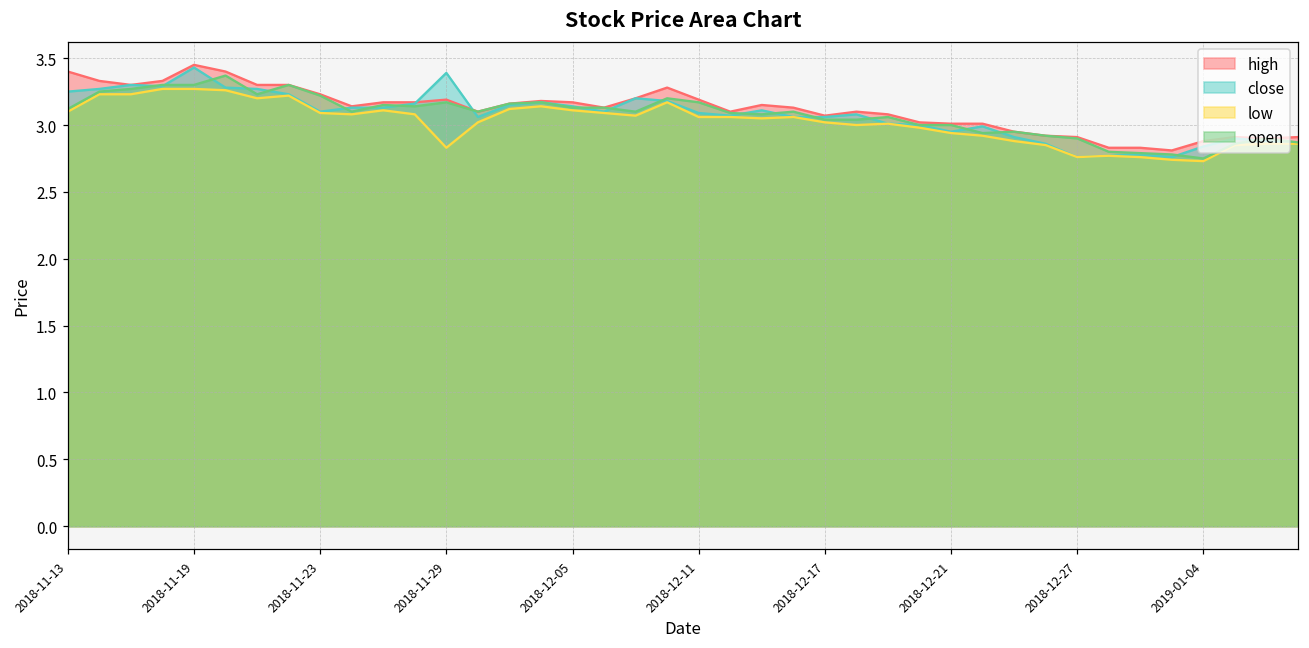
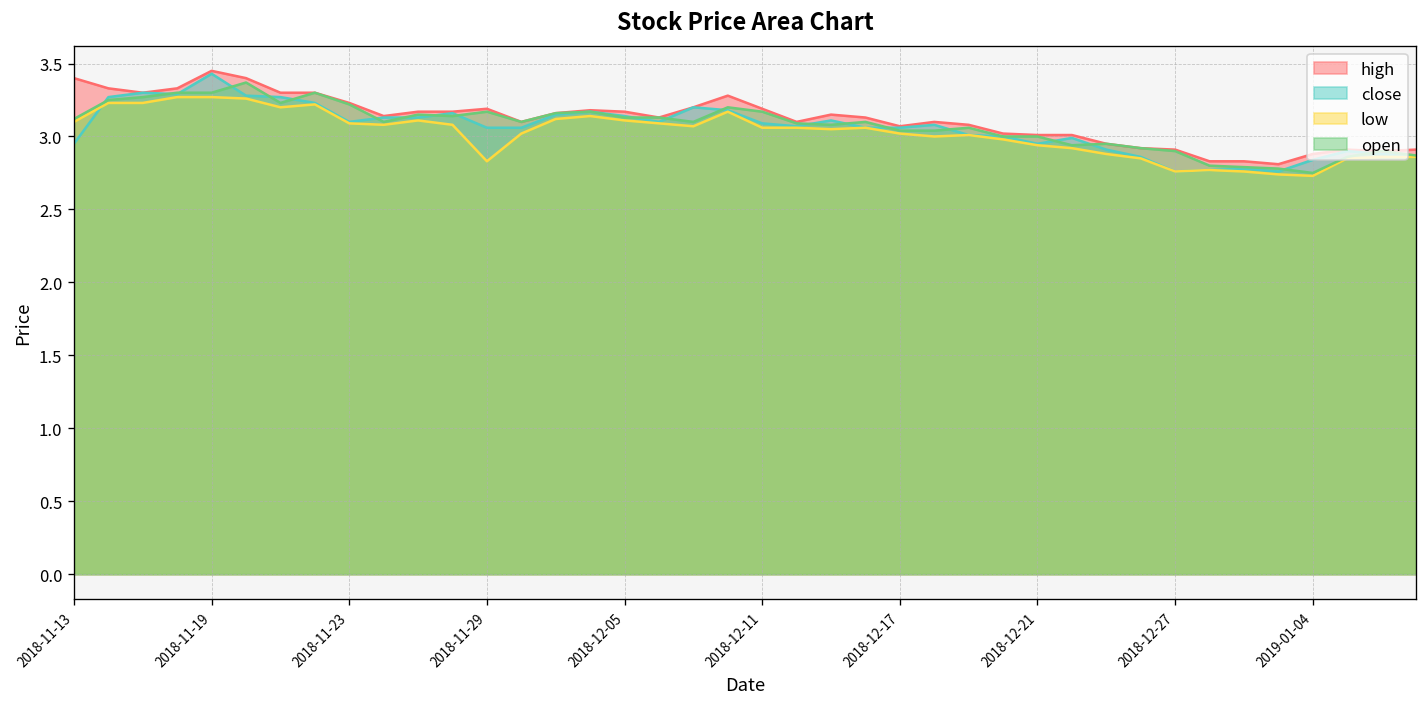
close, 2018-11-13: 3.25 -> 2.95
close, 2018-11-29: 3.39 -> 3.06
